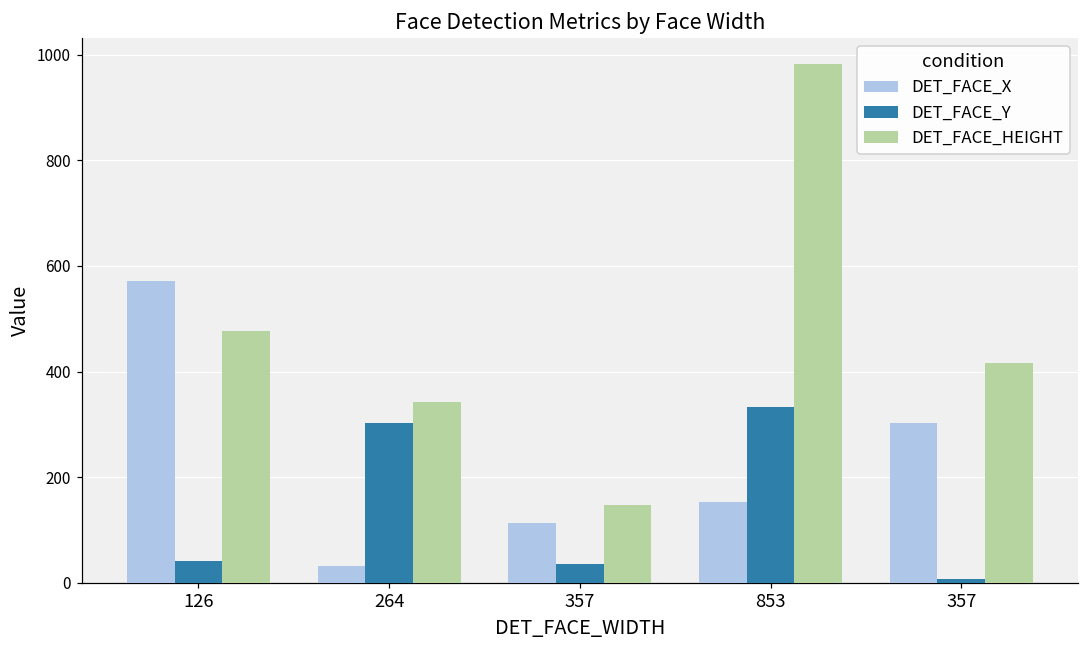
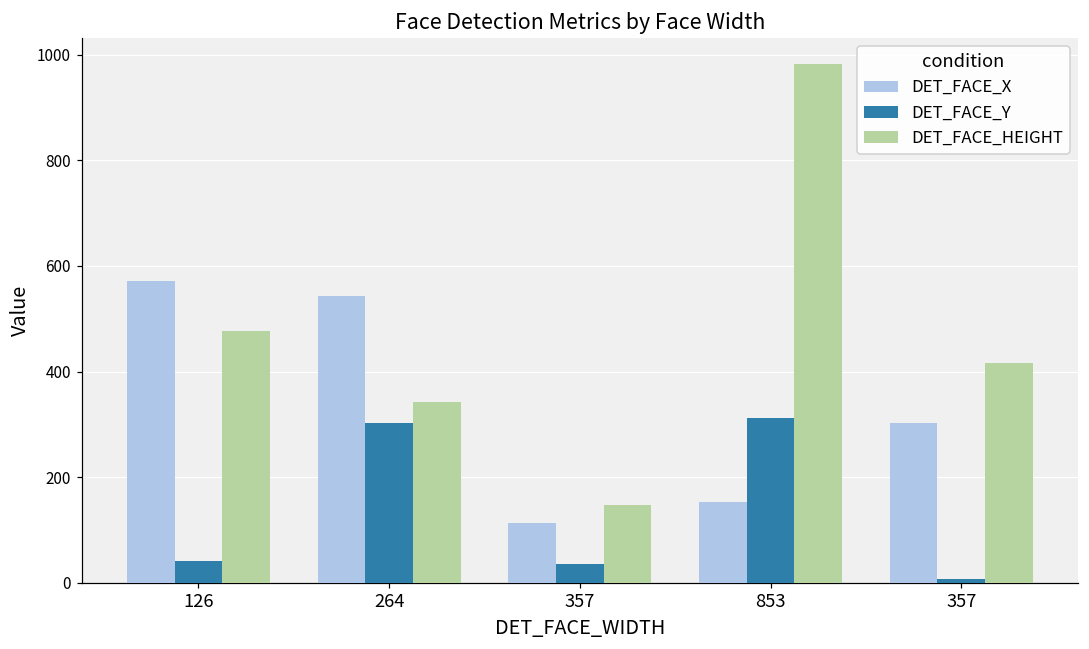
DET_FACE_X, 264: 30 -> 540
DET_FACE_Y, 853: 330 -> 310
